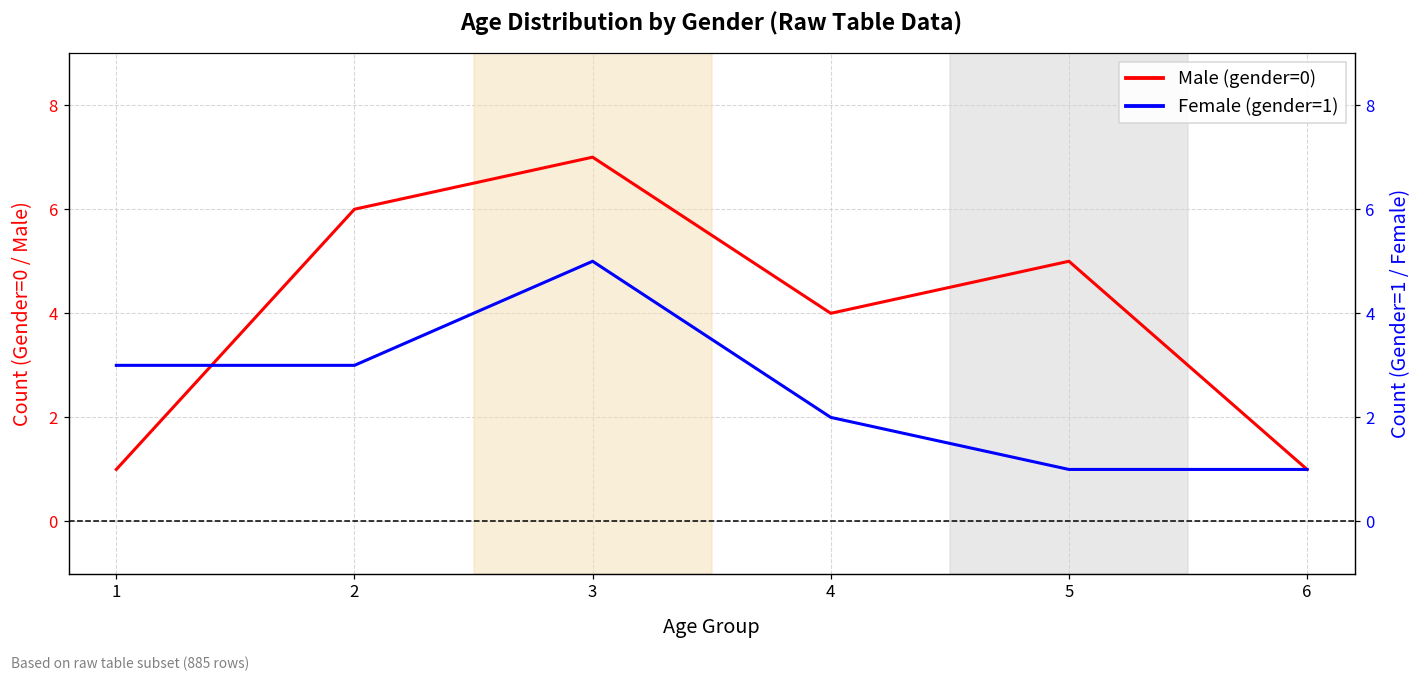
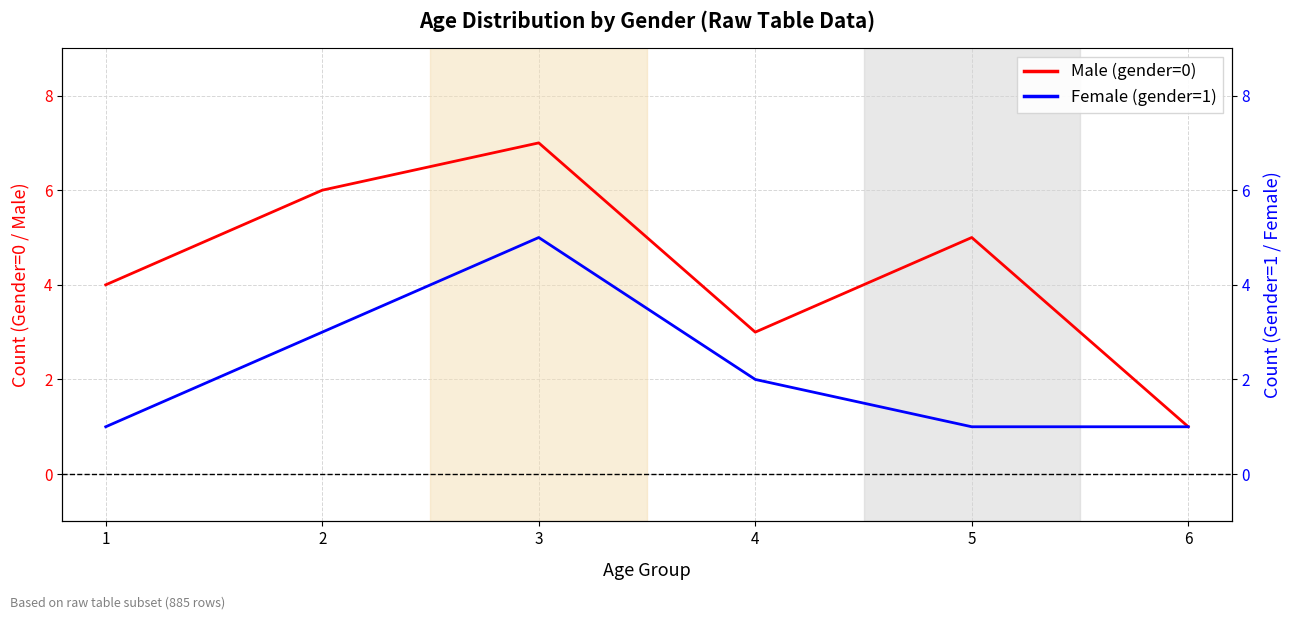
Male (gender=0), 1: 1 -> 4
Female (gender=1), 1: 3 -> 1
Male (gender=0), 4: 4 -> 3
